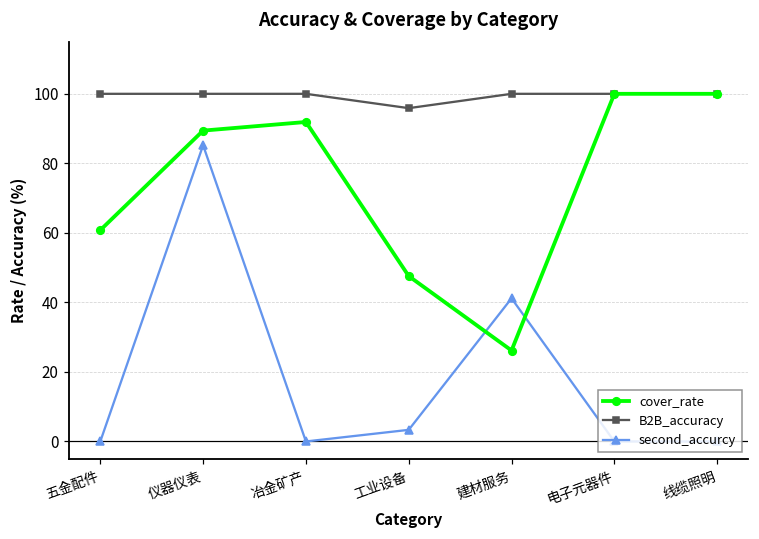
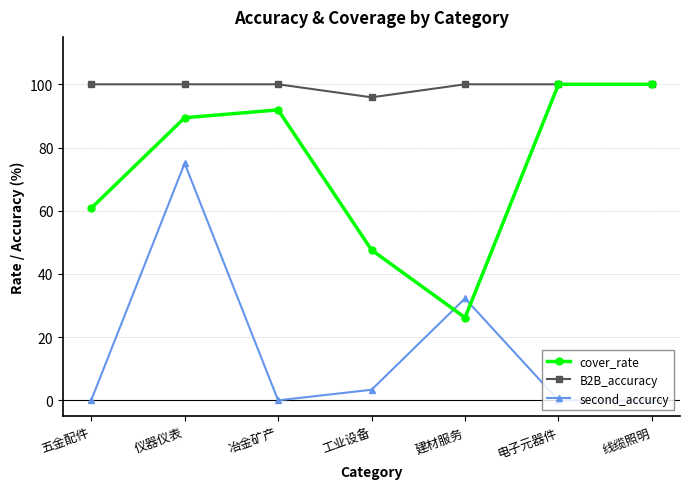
second_accurcy, 仪器仪表: 85 -> 75
second_accurcy, 建材服务: 41 -> 32
